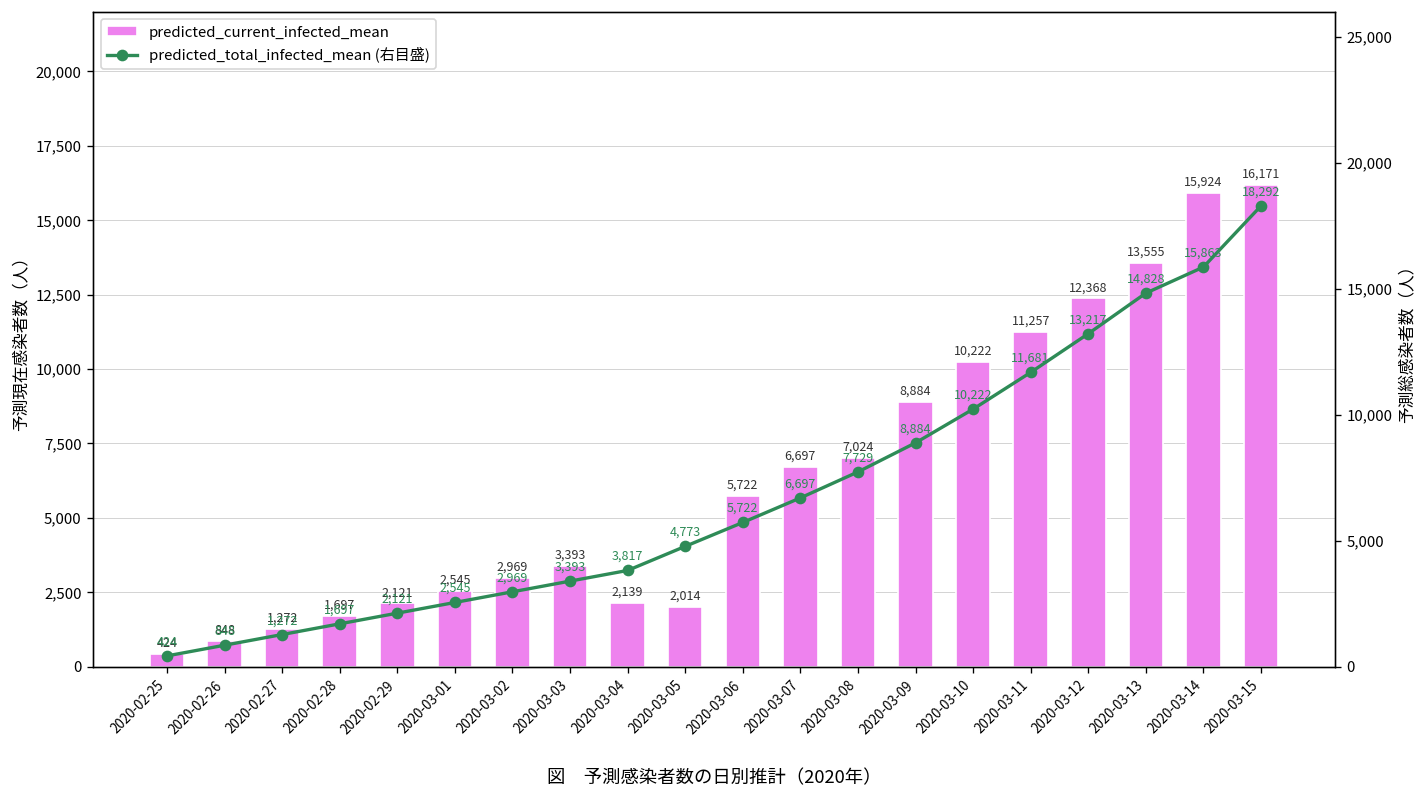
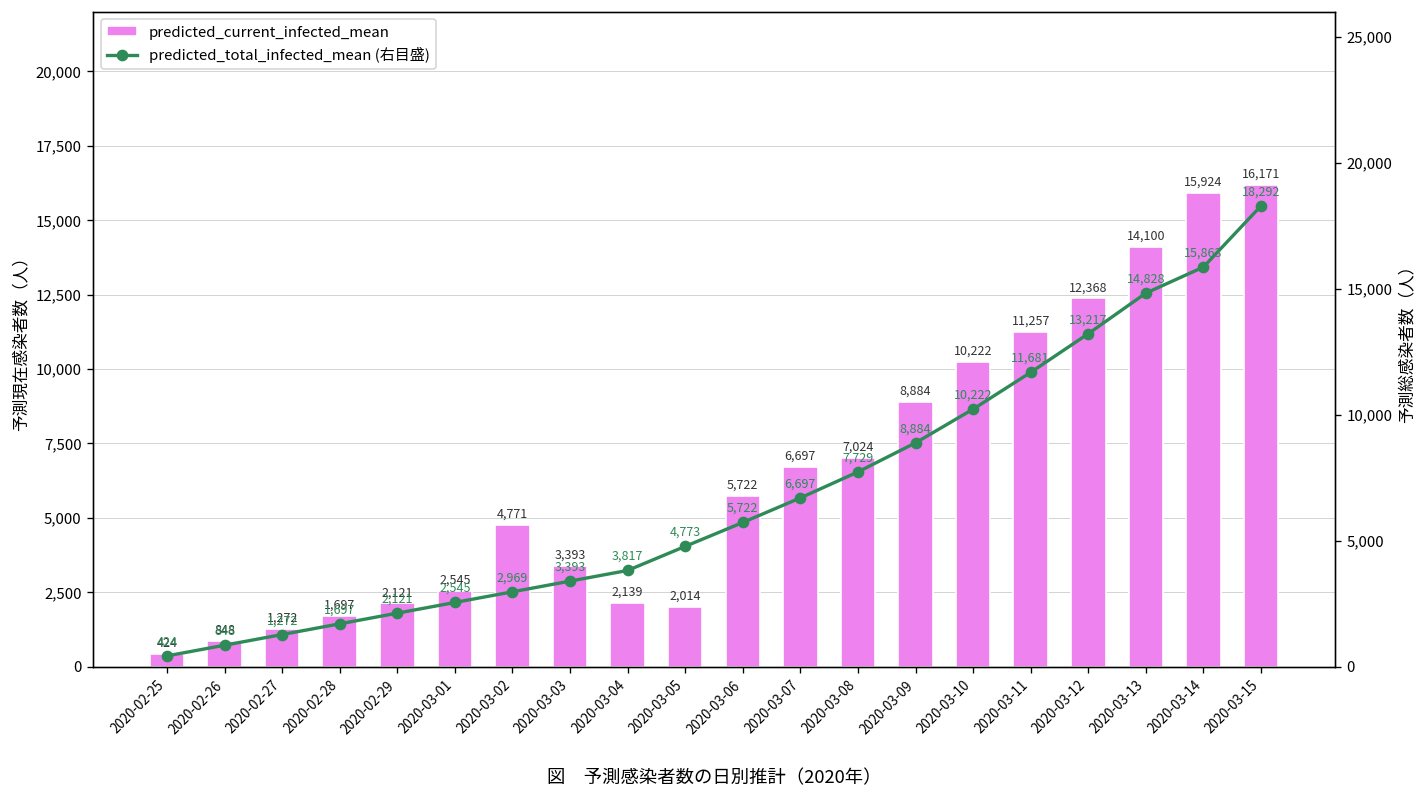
predicted_current_infected_mean, 2020-03-02: 2,969 -> 4,771
predicted_current_infected_mean, 2020-03-13: 13,555 -> 14,100
